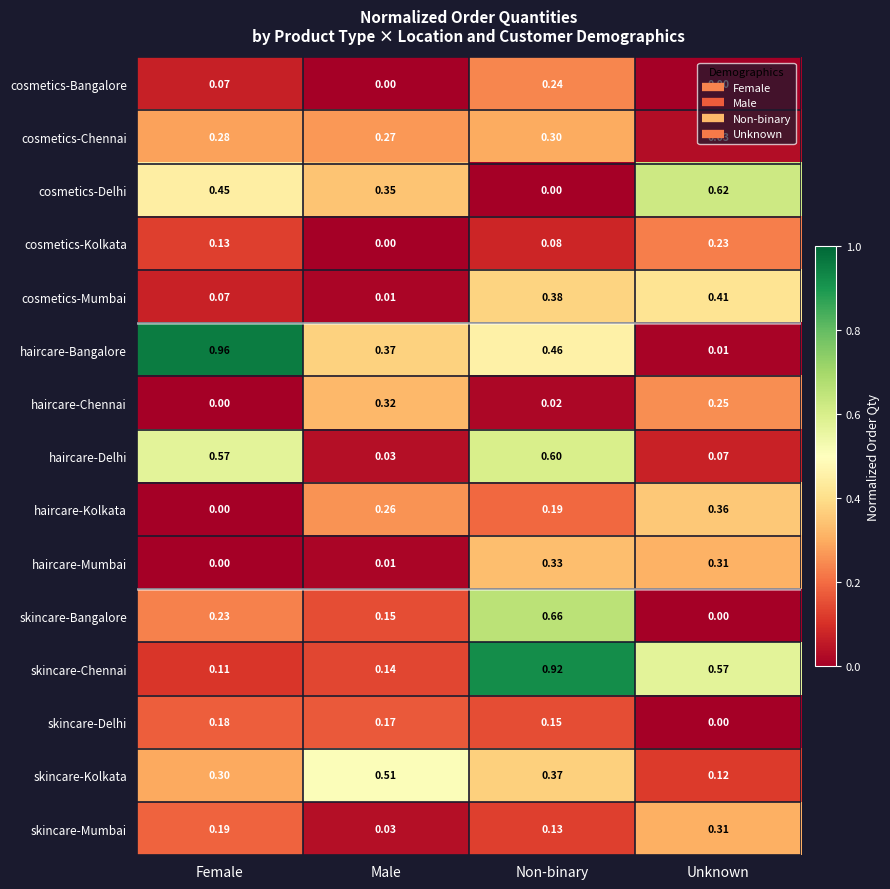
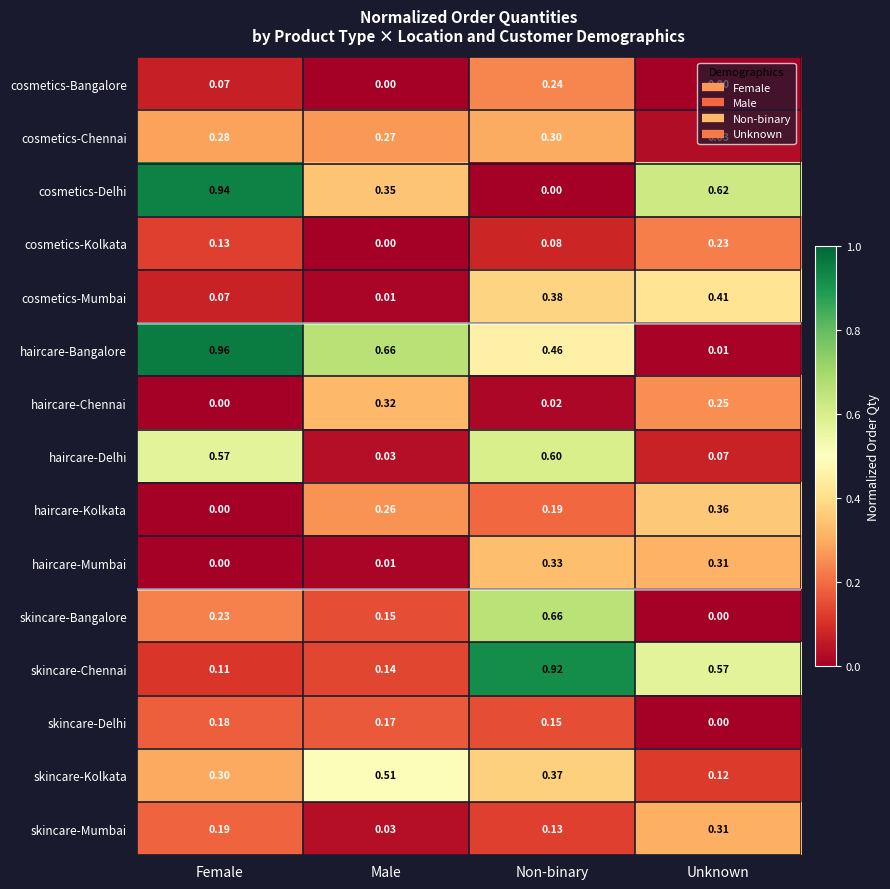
cosmetics-Delhi, Female: 0.45 -> 0.94
haircare-Bangalore, Male: 0.37 -> 0.66
